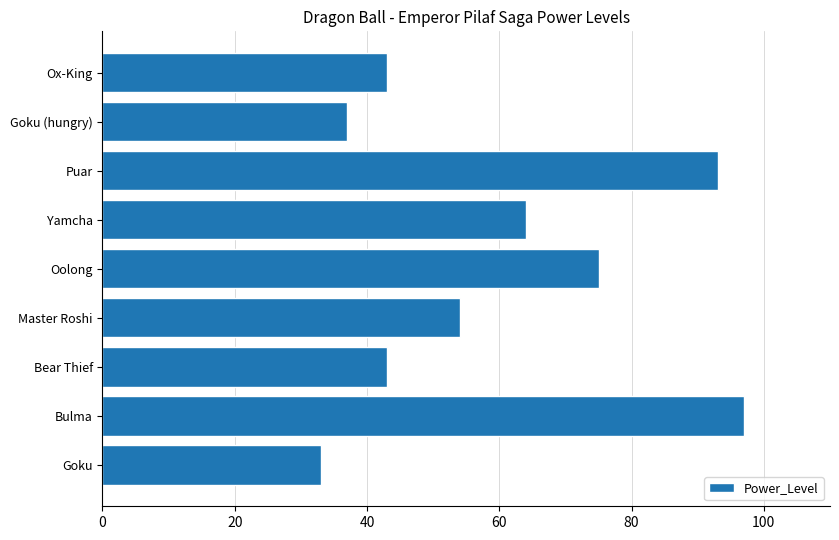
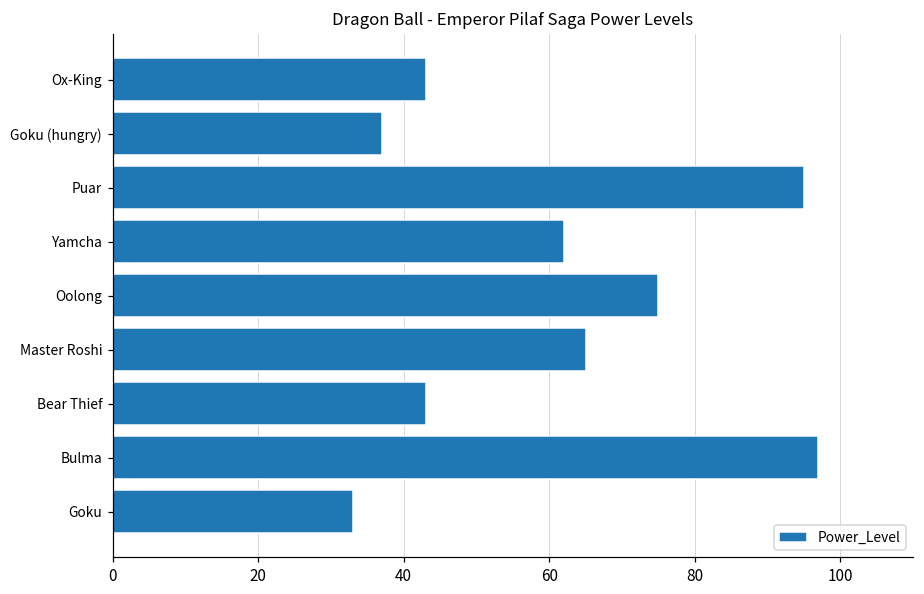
Puar: 93 -> 95
Yamcha: 64 -> 62
Master Roshi: 54 -> 65
